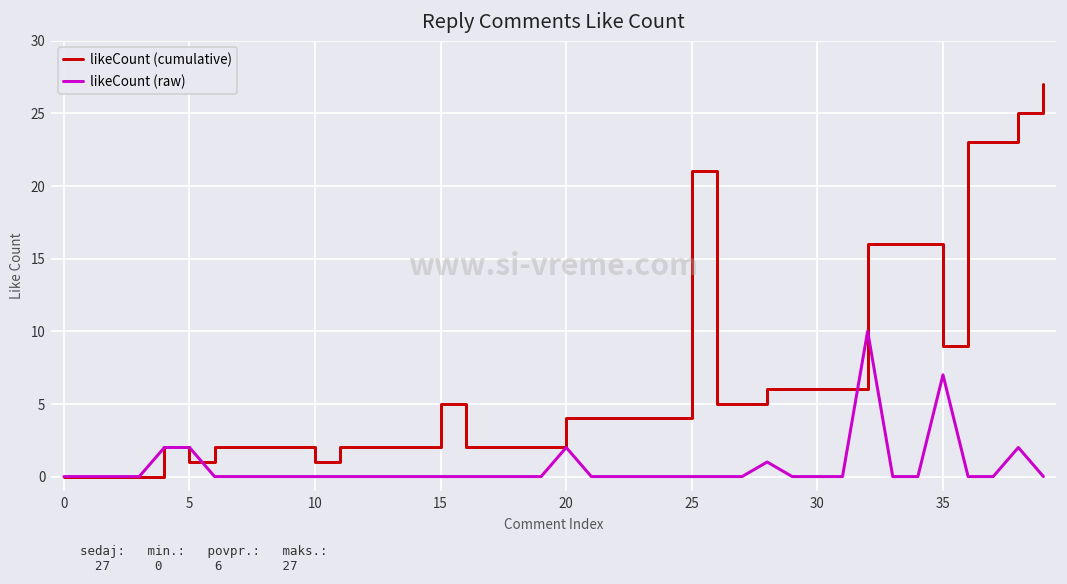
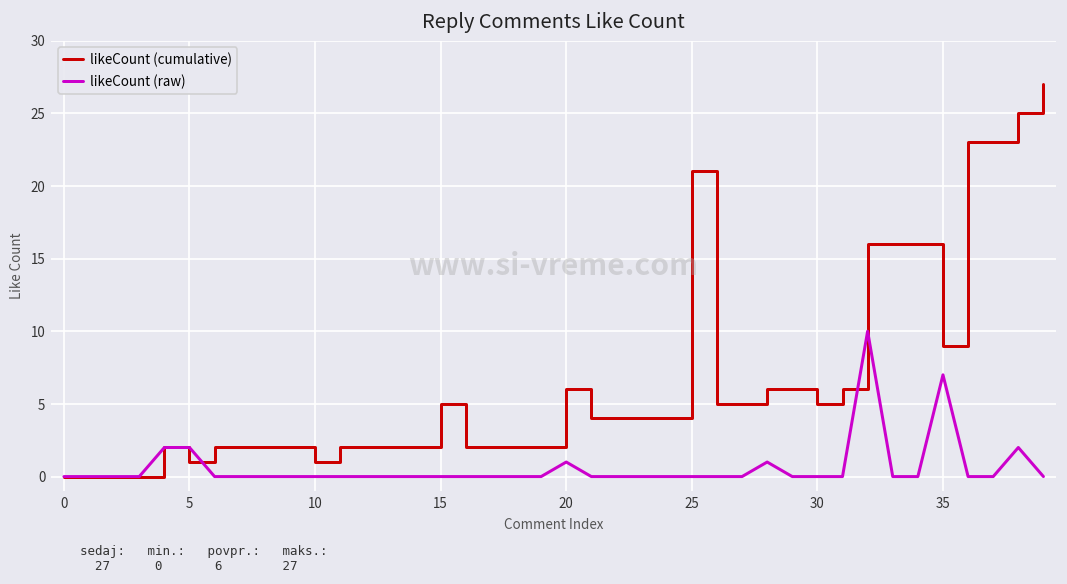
likeCount (cumulative), 20: 4 -> 6
likeCount (raw), 20: 2 -> 1
likeCount (cumulative), 30: 6 -> 5
